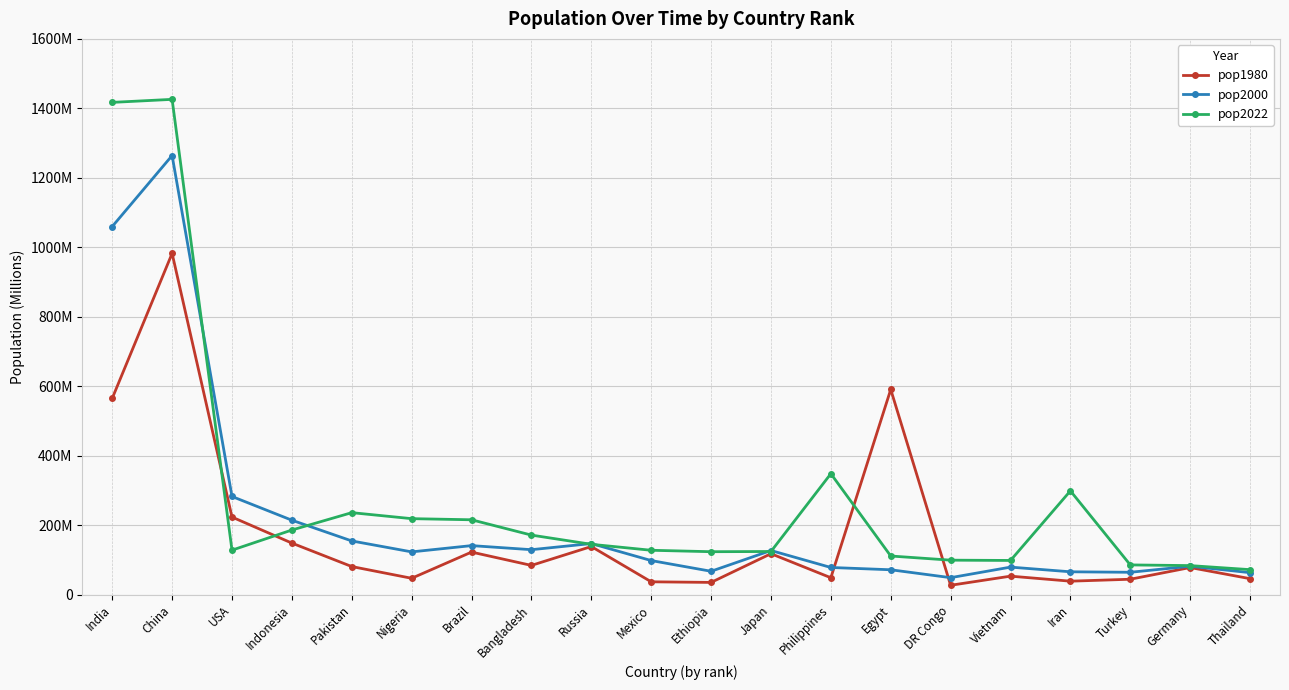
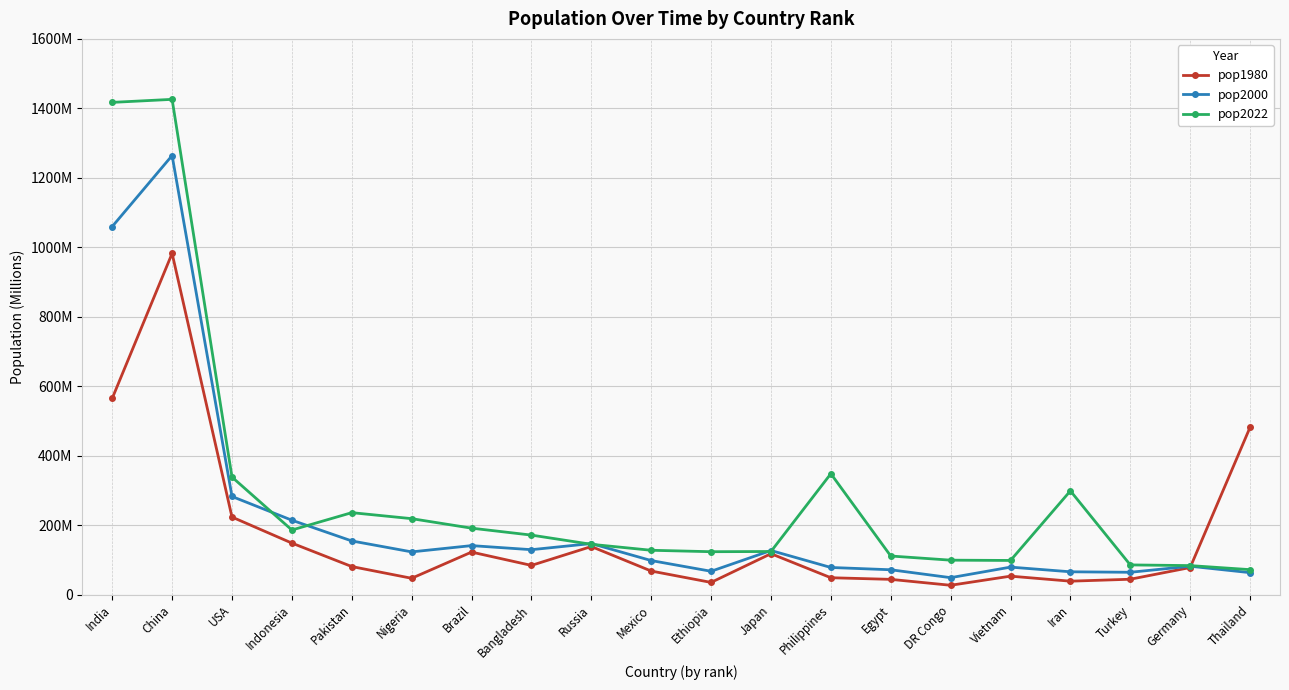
pop2022, USA: 130000000 -> 340000000
pop2022, Brazil: 220000000 -> 190000000
pop1980, Mexico: 40000000 -> 70000000
pop1980, Egypt: 590000000 -> 40000000
pop1980, Thailand: 50000000 -> 480000000
